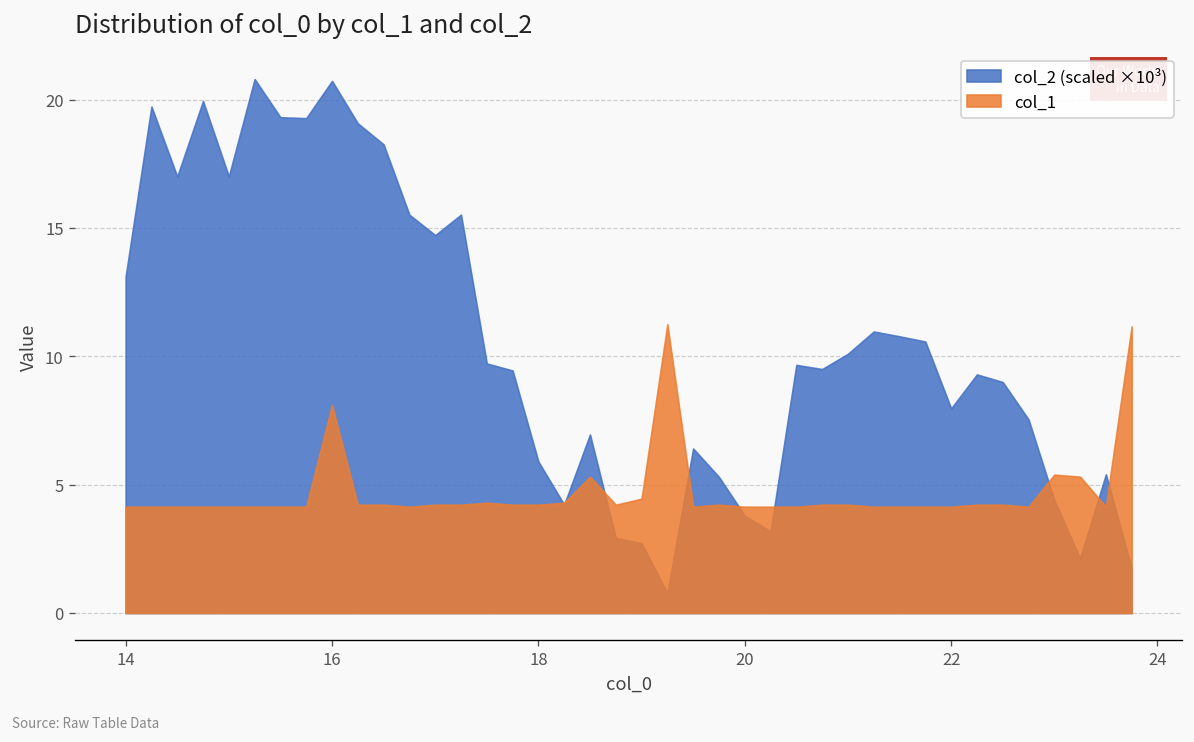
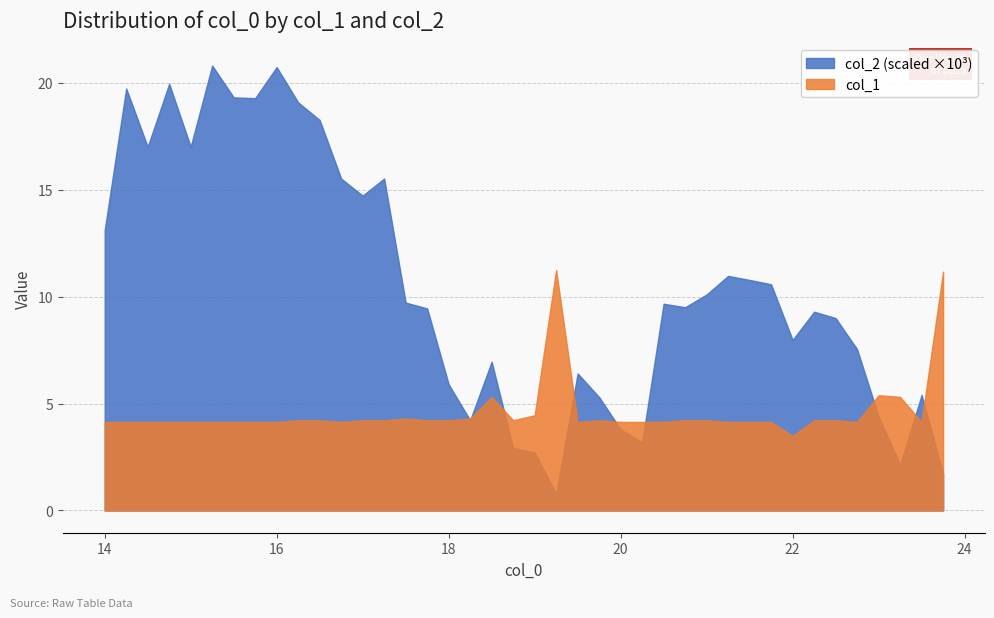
col_1, 16: 8.1 -> 4.1
col_1, 22: 4.1 -> 3.5
